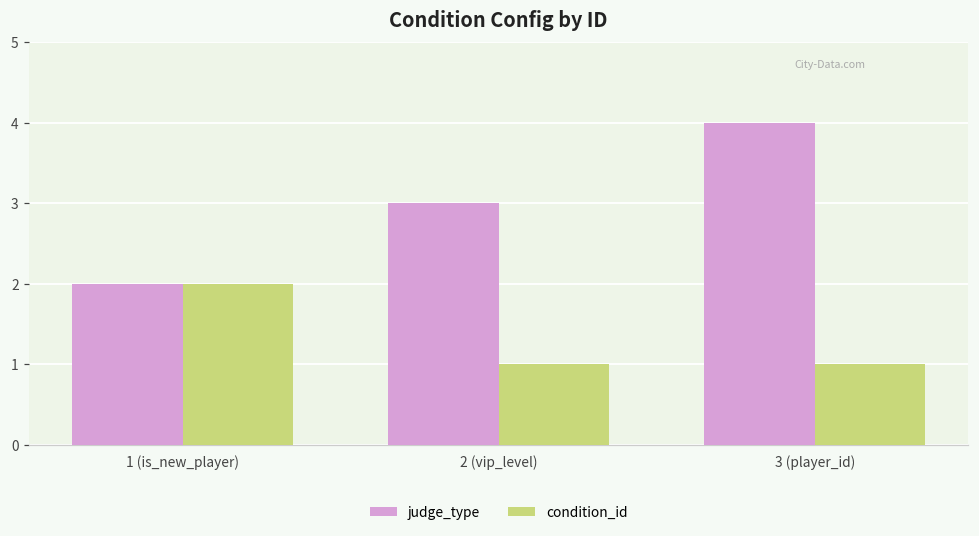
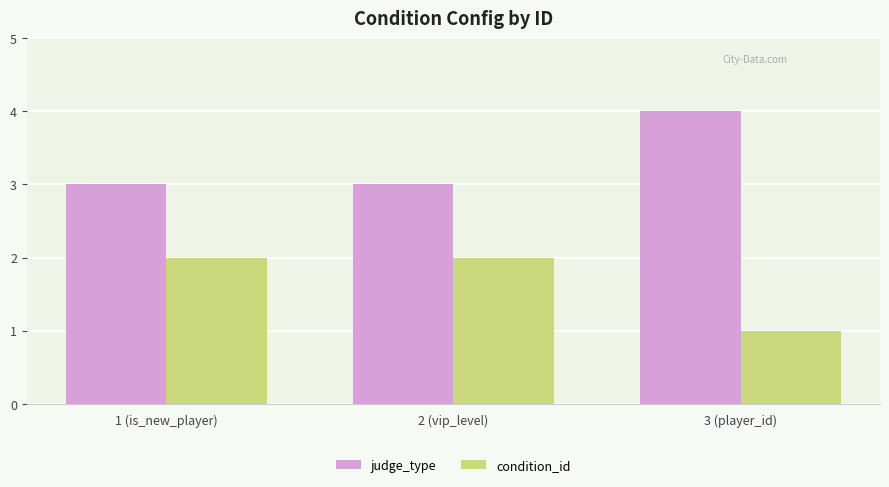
judge_type, 1 (is_new_player): 2 -> 3
condition_id, 2 (vip_level): 1 -> 2
